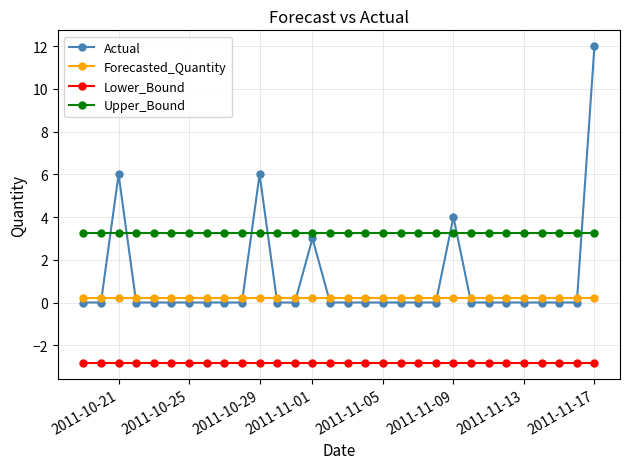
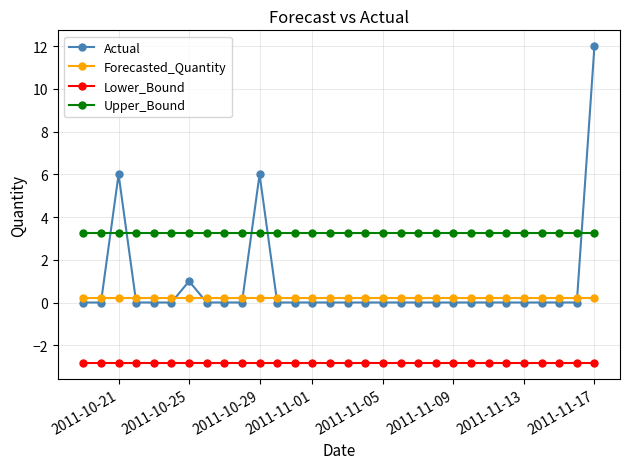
Actual, 2011-10-25: 0 -> 1
Actual, 2011-11-01: 3 -> 0
Actual, 2011-11-09: 4 -> 0
